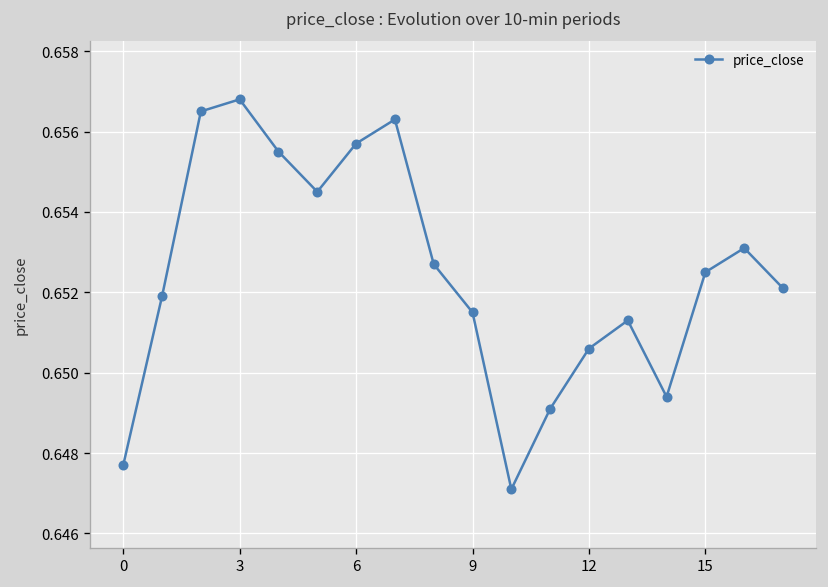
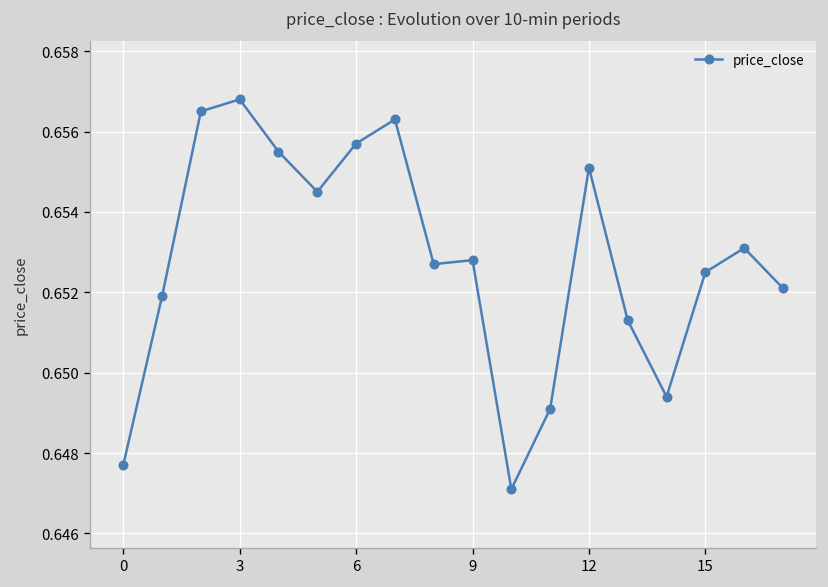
9: 0.6515 -> 0.6528
12: 0.6506 -> 0.6551
